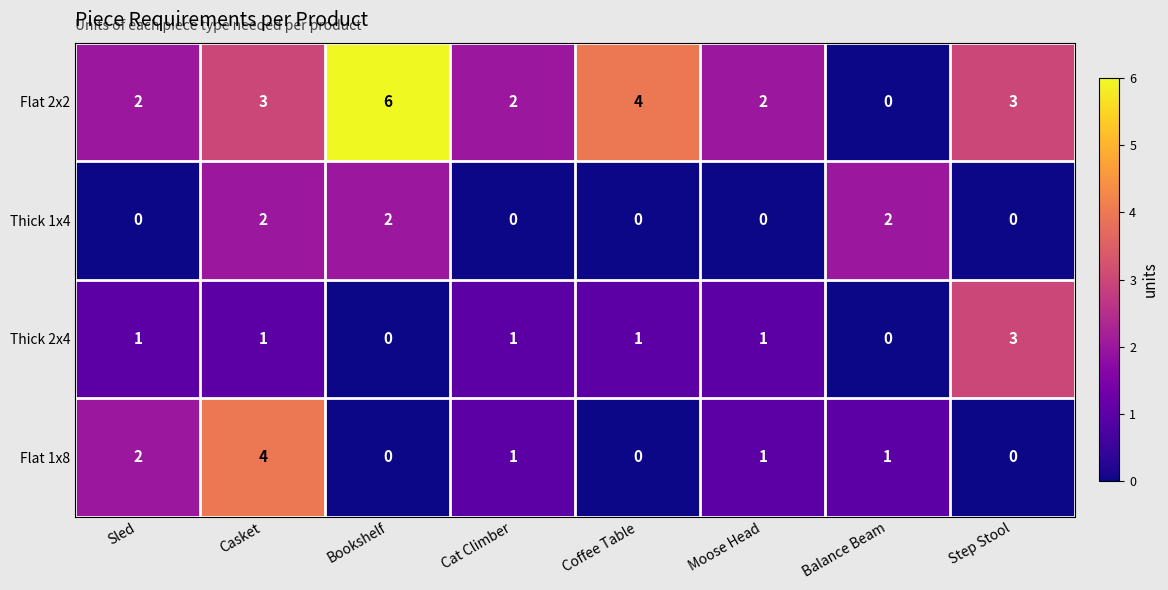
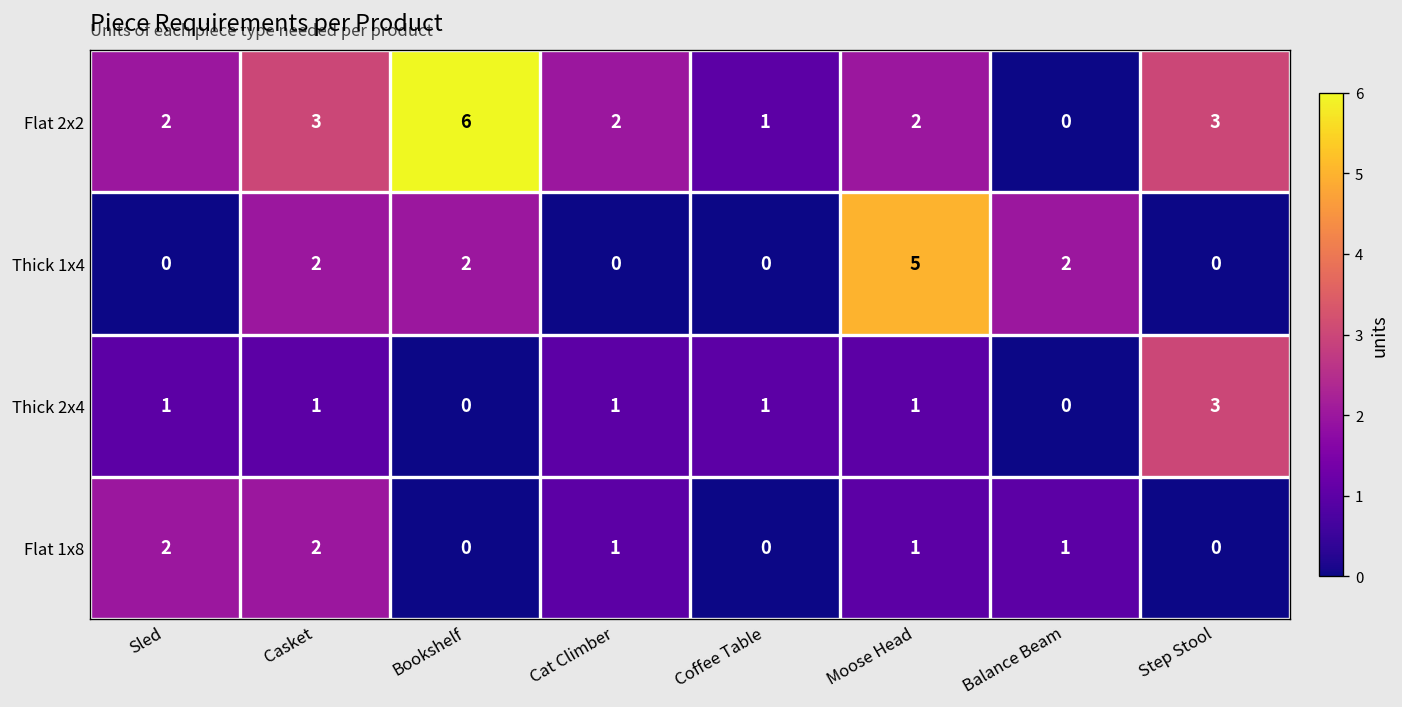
Flat 2x2, Coffee Table: 4 -> 1
Thick 1x4, Moose Head: 0 -> 5
Flat 1x8, Casket: 4 -> 2
